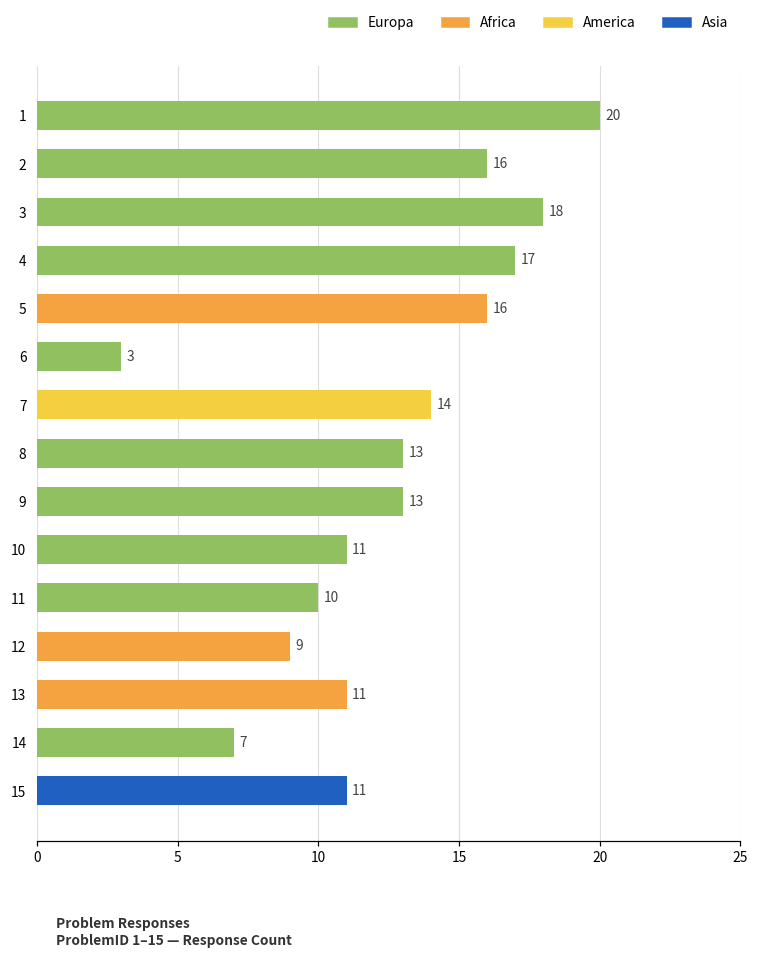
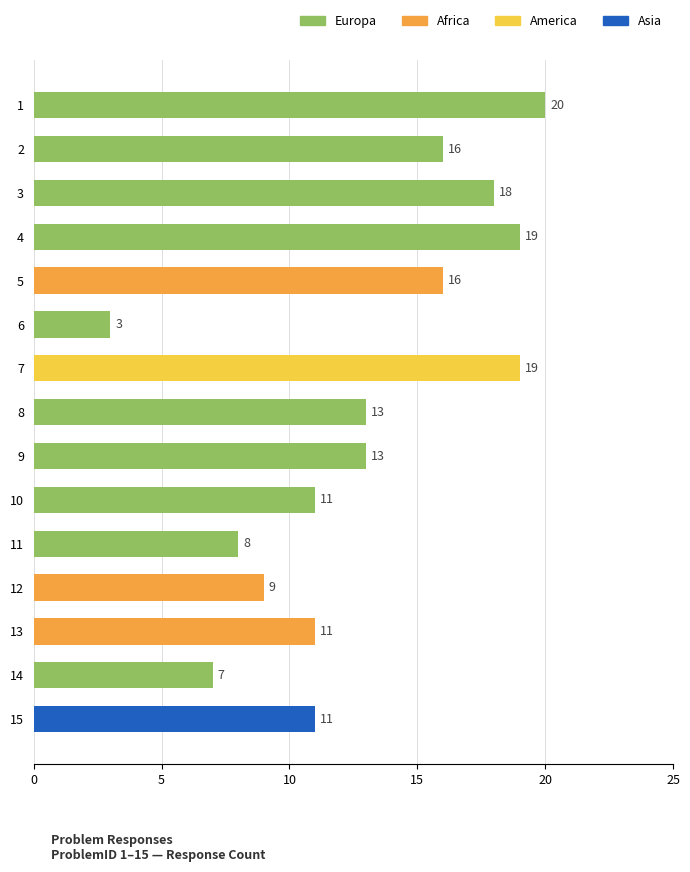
4: 17 -> 19
7: 14 -> 19
11: 10 -> 8
